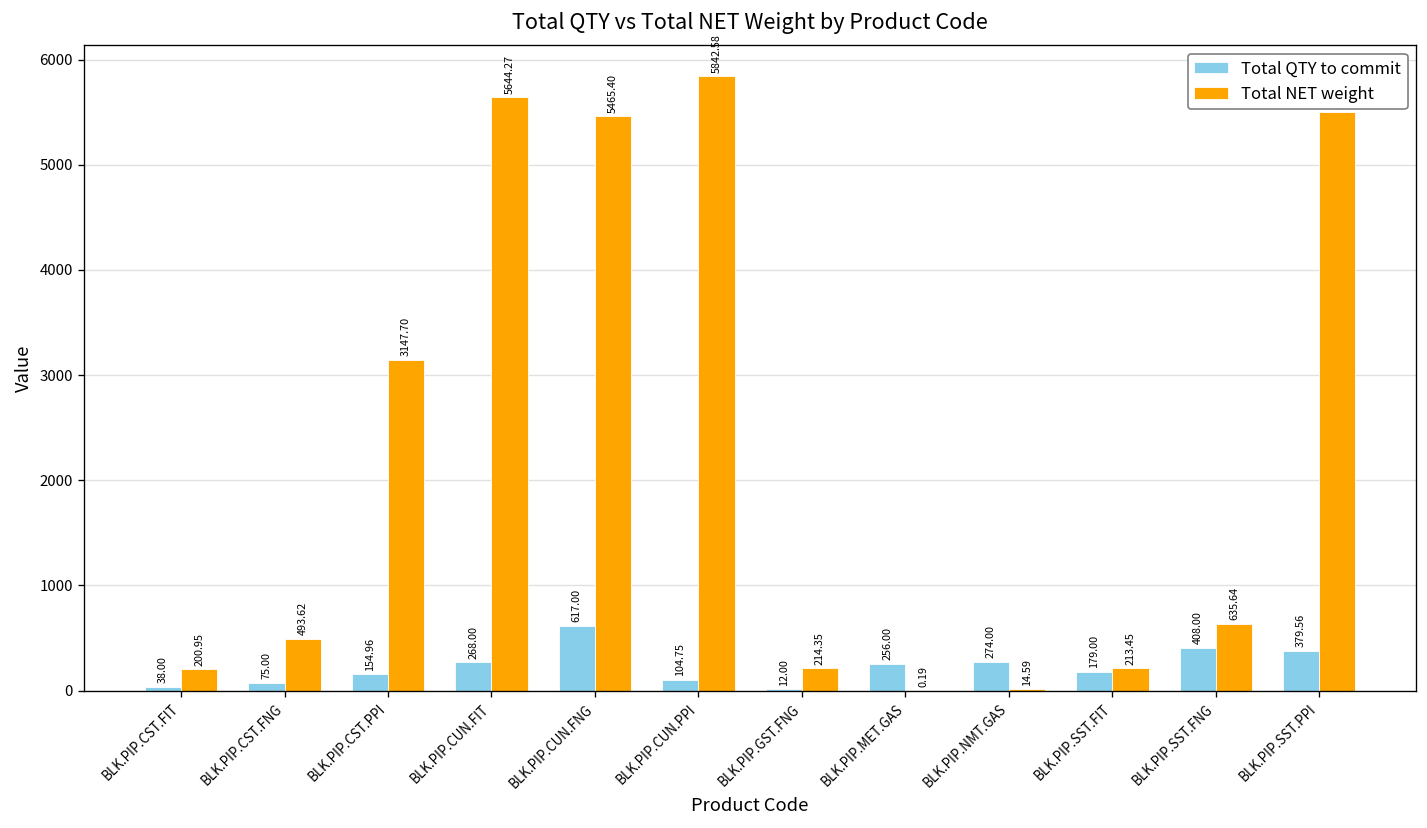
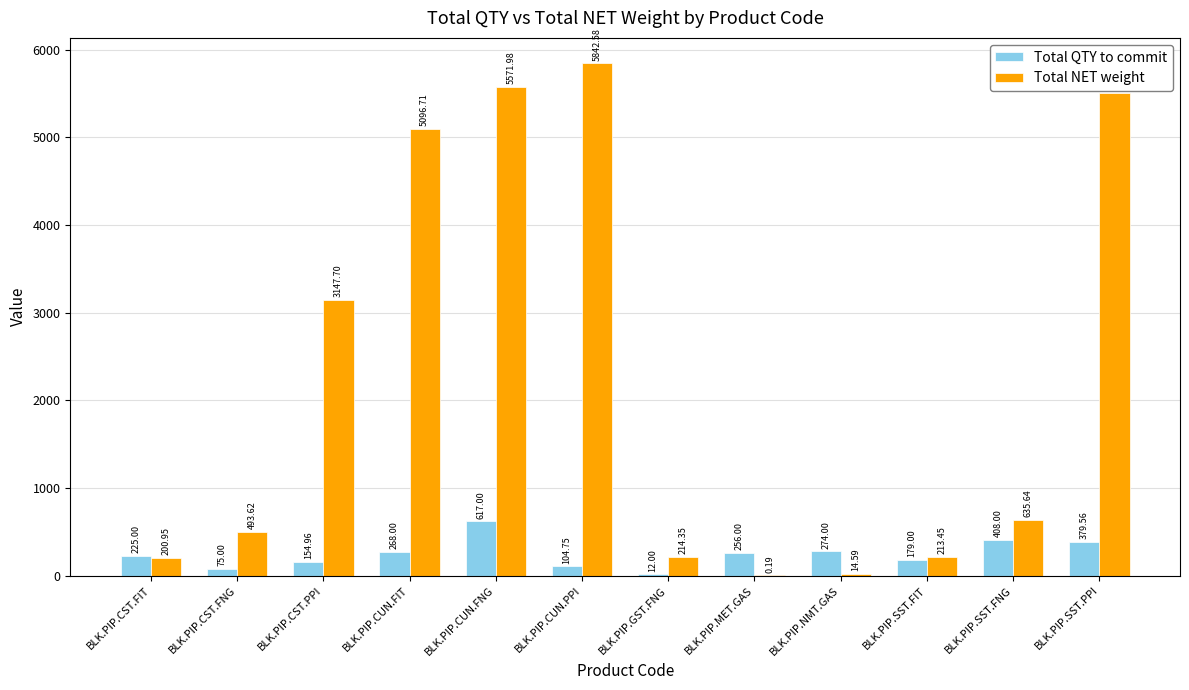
Total QTY to commit, BLK.PIP.CST.FIT: 38.00 -> 225.00
Total NET weight, BLK.PIP.CUN.FIT: 5644.27 -> 5096.71
Total NET weight, BLK.PIP.CUN.FNG: 5465.40 -> 5571.98
